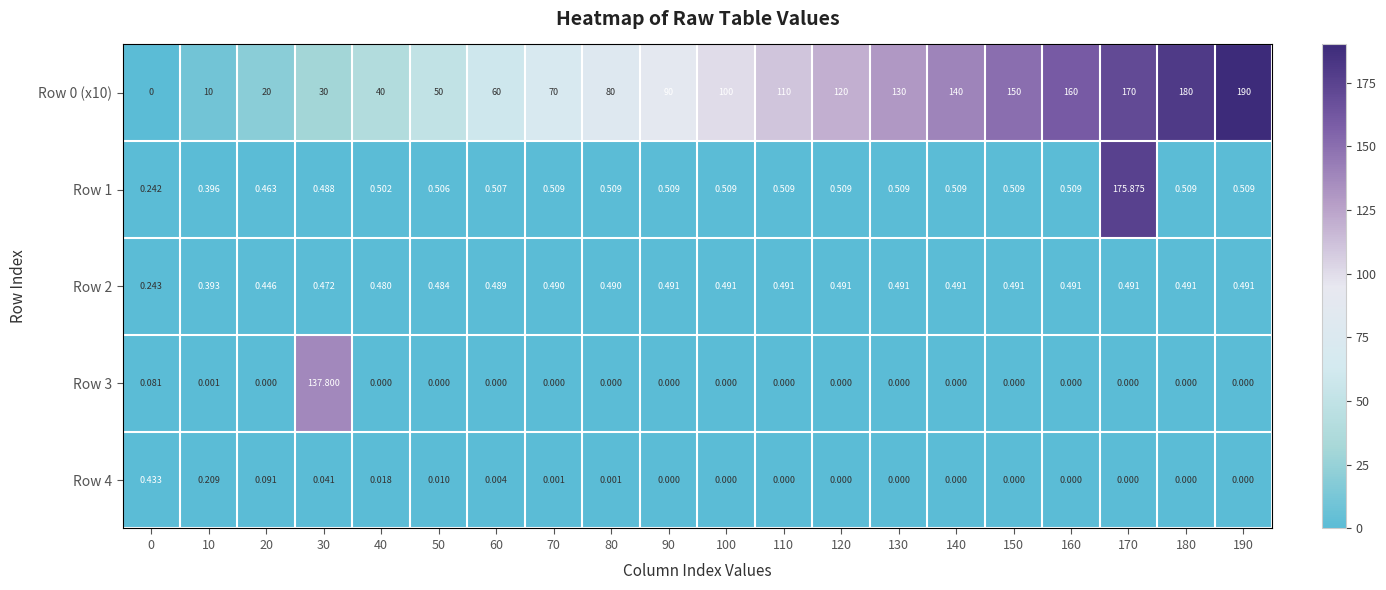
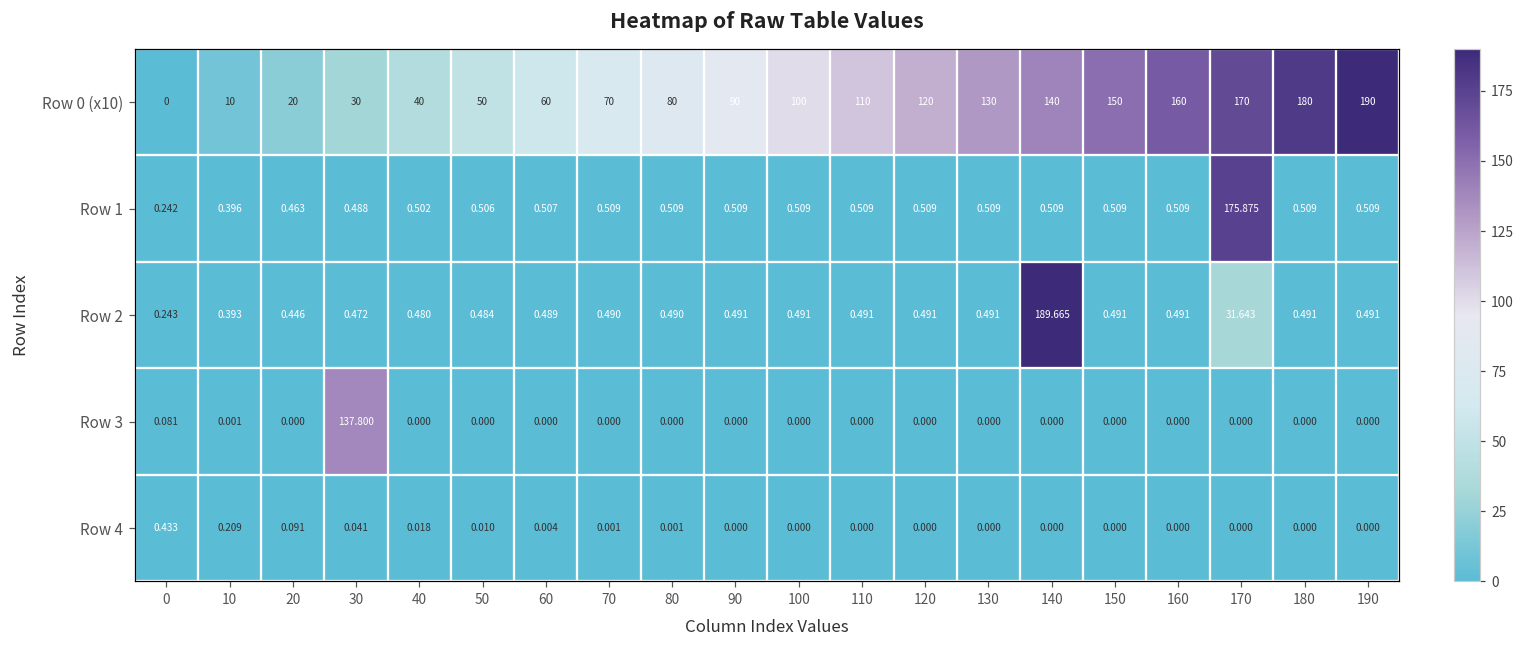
Row 2, 140: 0.491 -> 189.665
Row 2, 170: 0.491 -> 31.643
